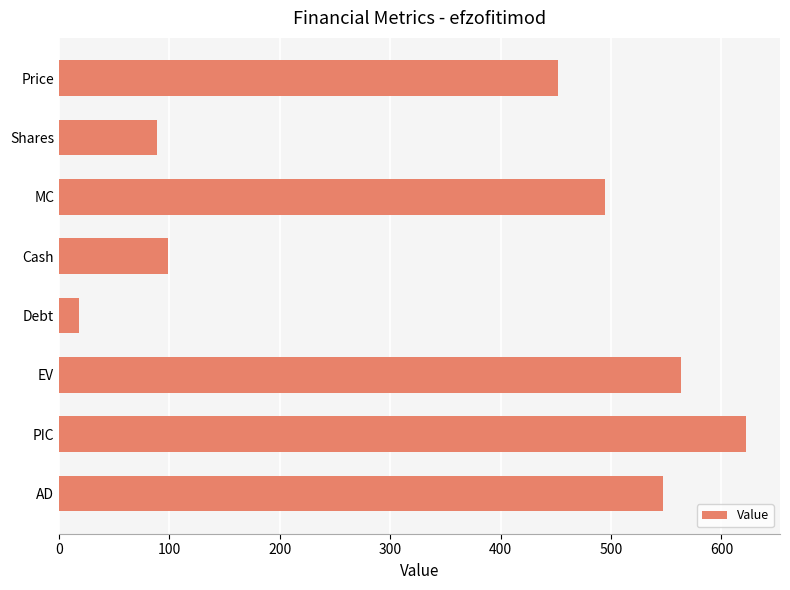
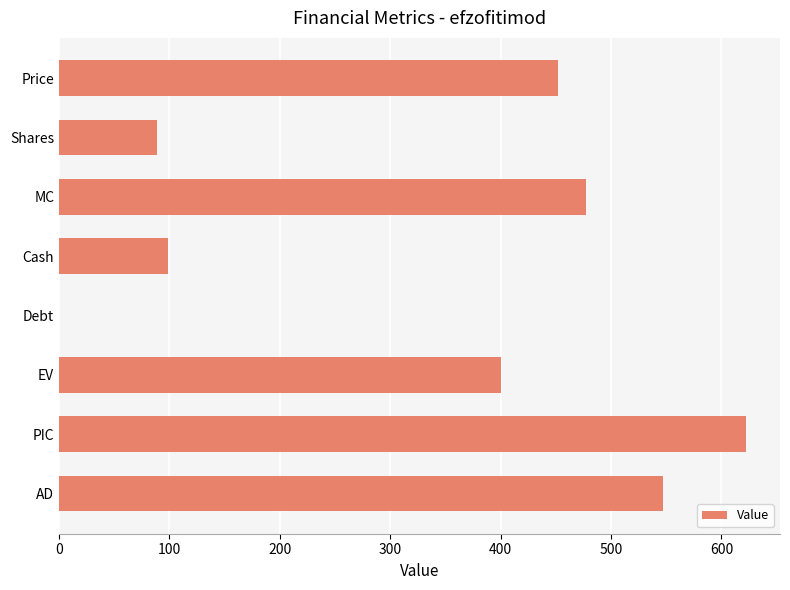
MC: 495 -> 477
Debt: 18 -> 0
EV: 564 -> 401
